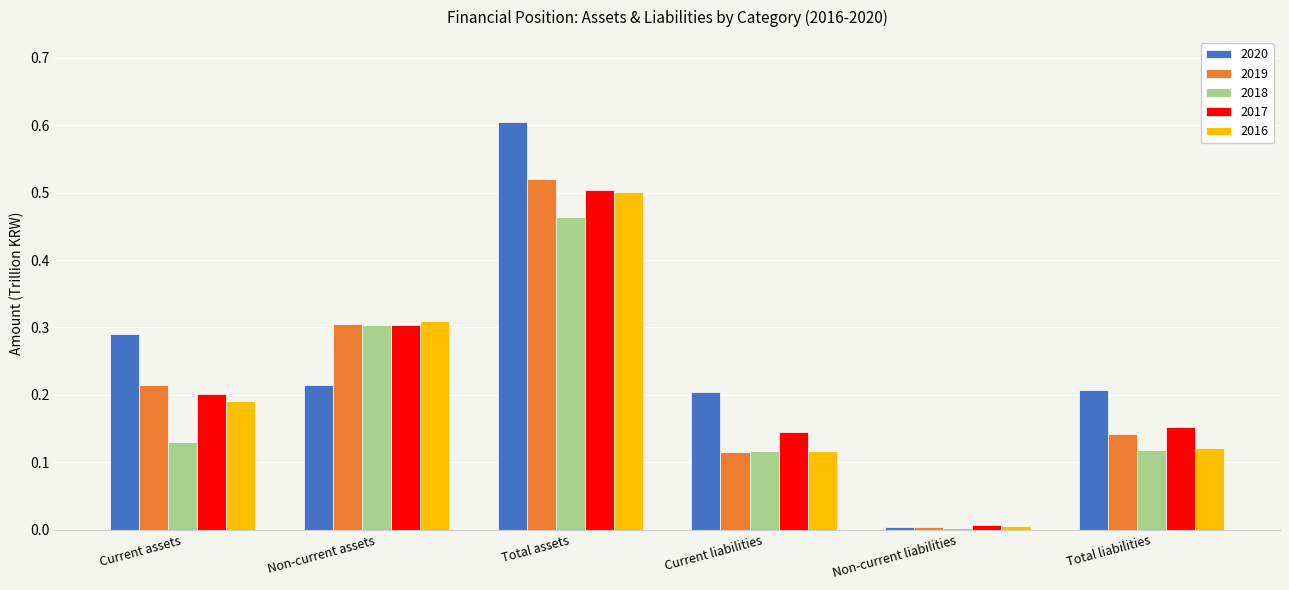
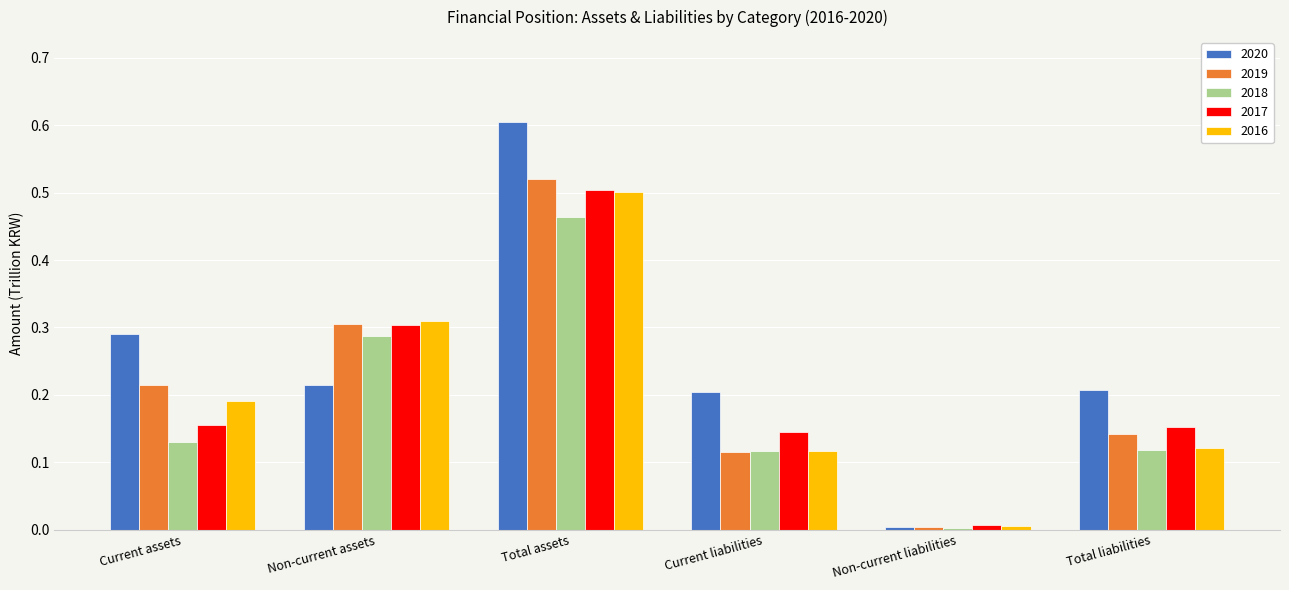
2017, Current assets: 0.20 -> 0.15
2018, Non-current assets: 0.30 -> 0.29
